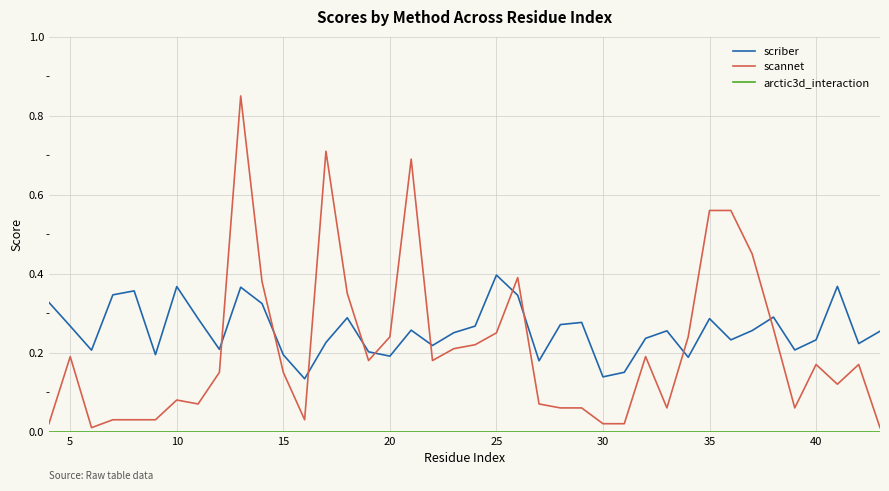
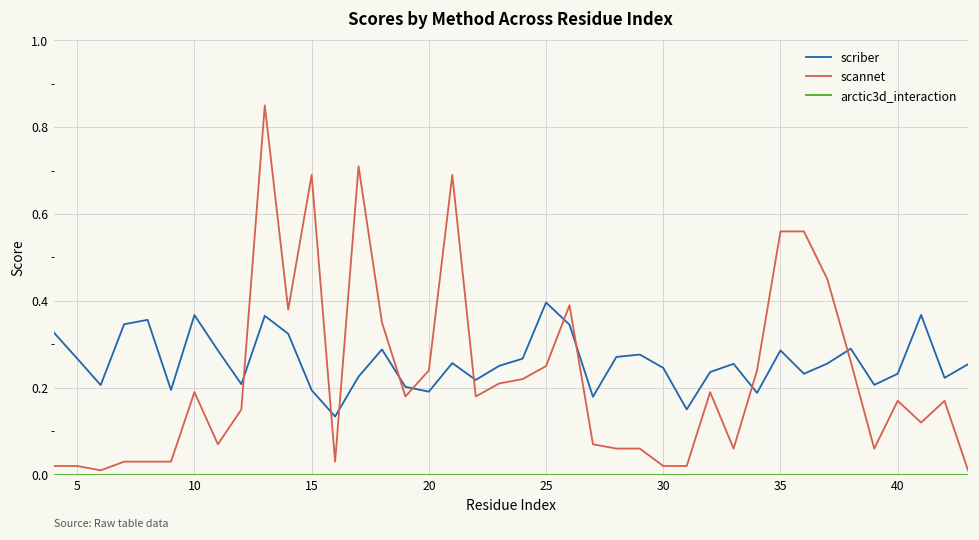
scannet, 5: 0.19 -> 0.02
scannet, 10: 0.08 -> 0.19
scannet, 15: 0.15 -> 0.69
scriber, 30: 0.14 -> 0.25
